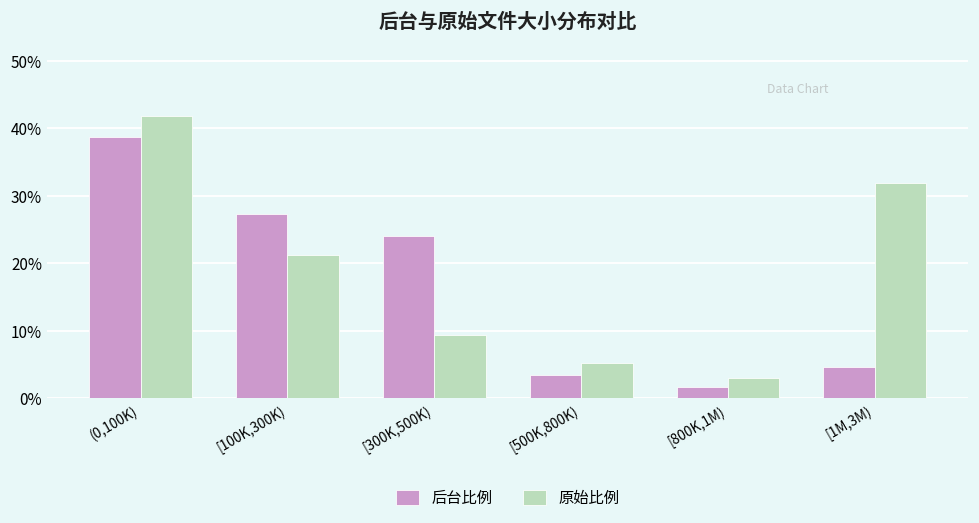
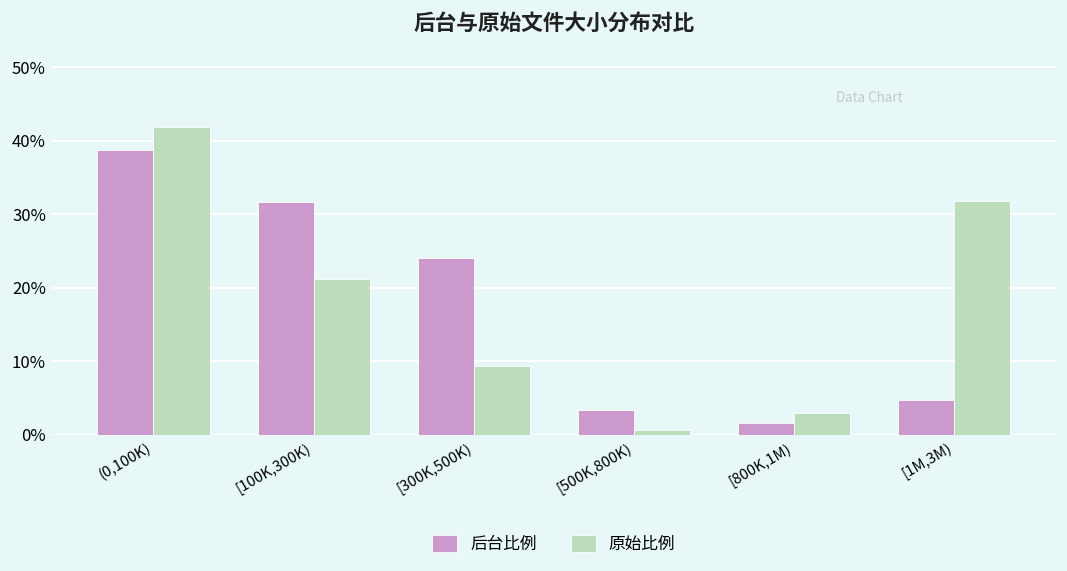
后台比例, [100K,300K): 27% -> 32%
原始比例, [500K,800K): 5% -> 1%
